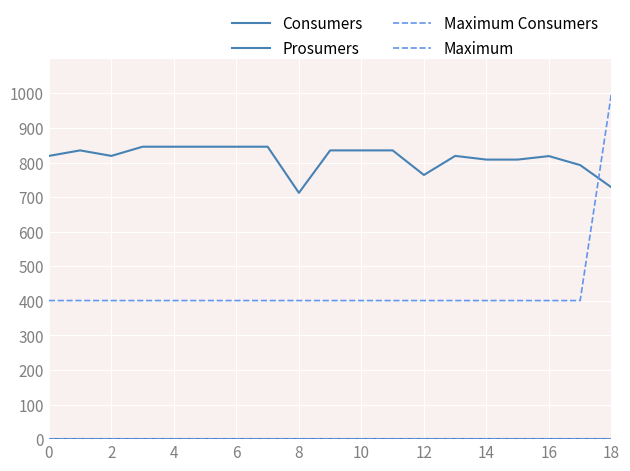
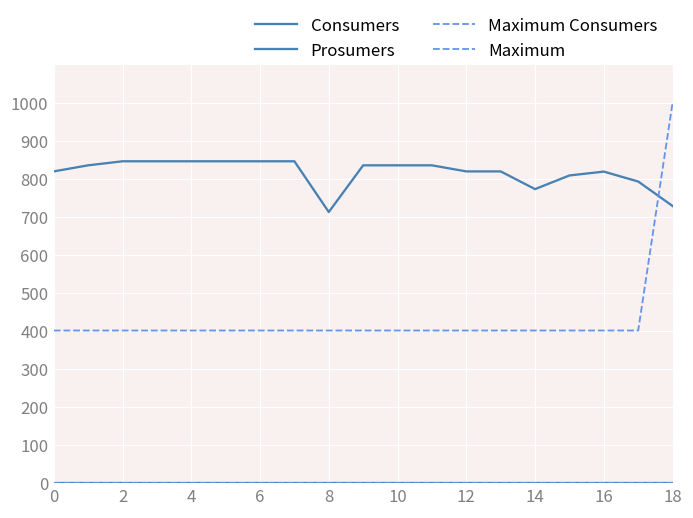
Prosumers, 2: 820 -> 850
Prosumers, 12: 760 -> 820
Prosumers, 14: 810 -> 770
